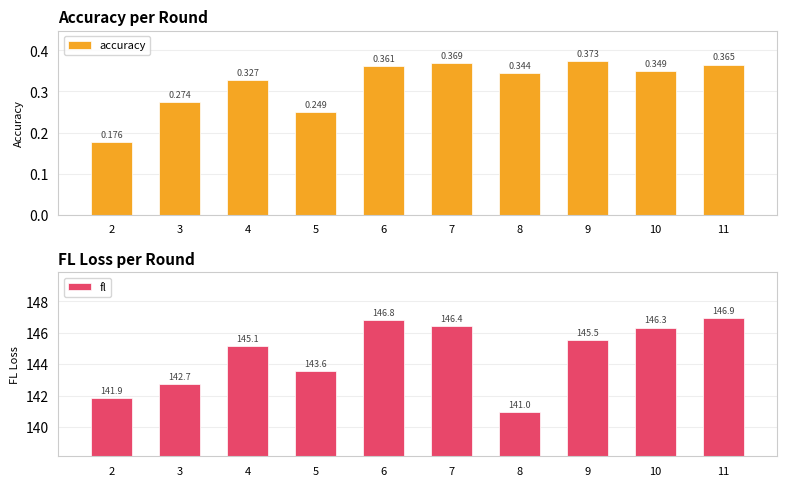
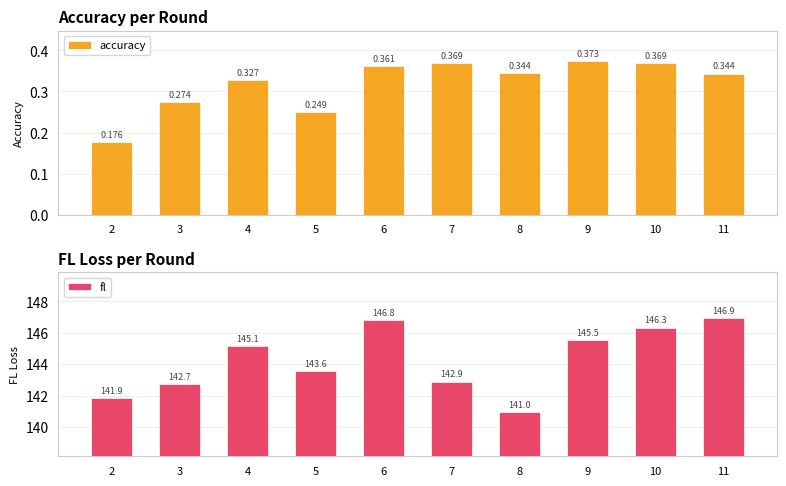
Accuracy per Round, 10: 0.349 -> 0.369
Accuracy per Round, 11: 0.365 -> 0.344
FL Loss per Round, 7: 146.4 -> 142.9
